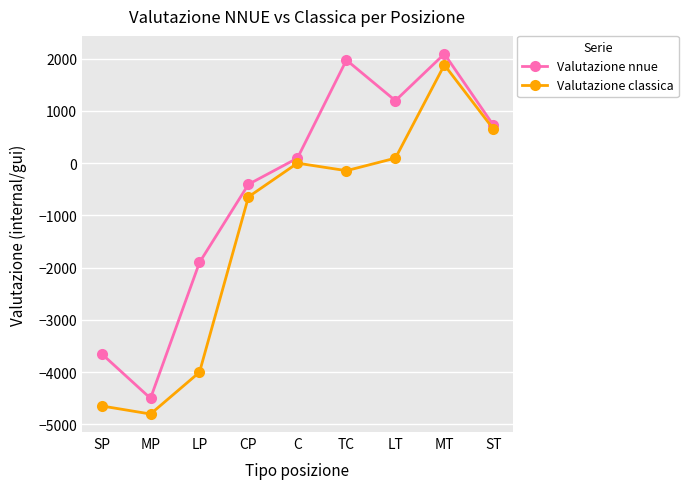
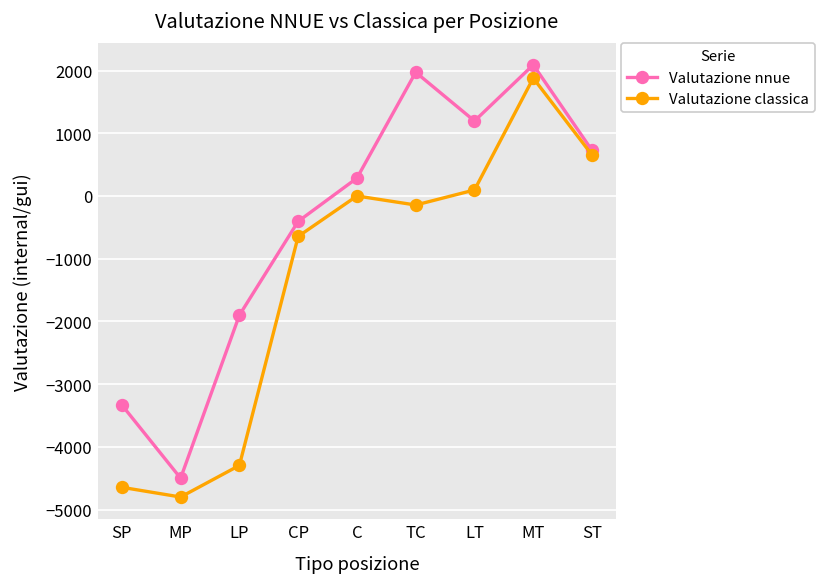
Valutazione nnue, SP: -3600 -> -3300
Valutazione classica, LP: -4000 -> -4300
Valutazione nnue, C: 100 -> 300
